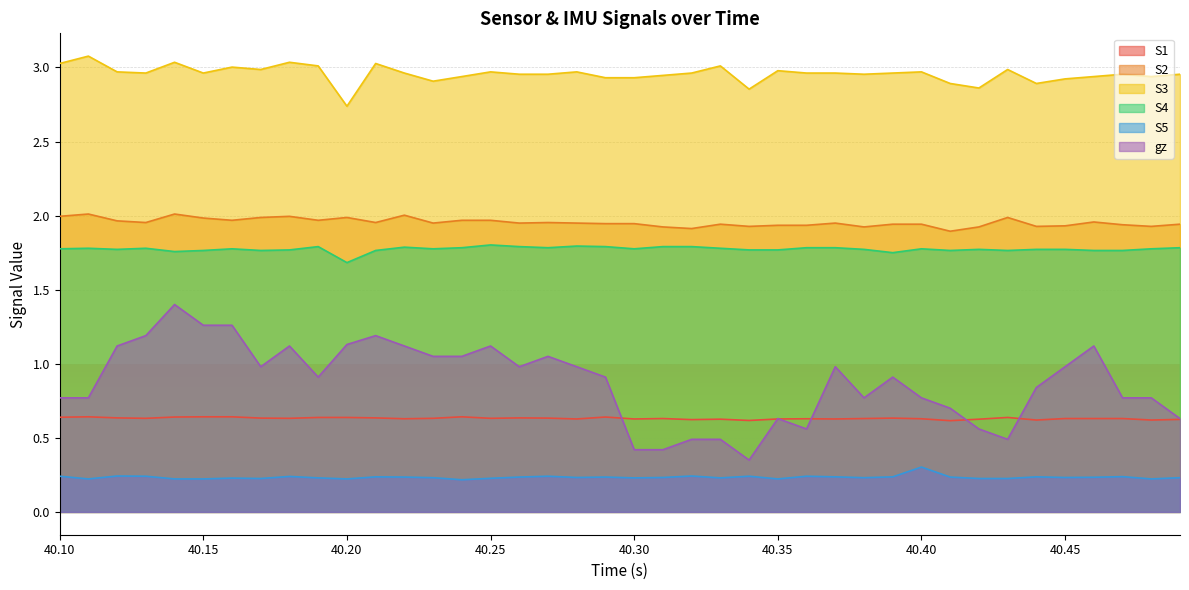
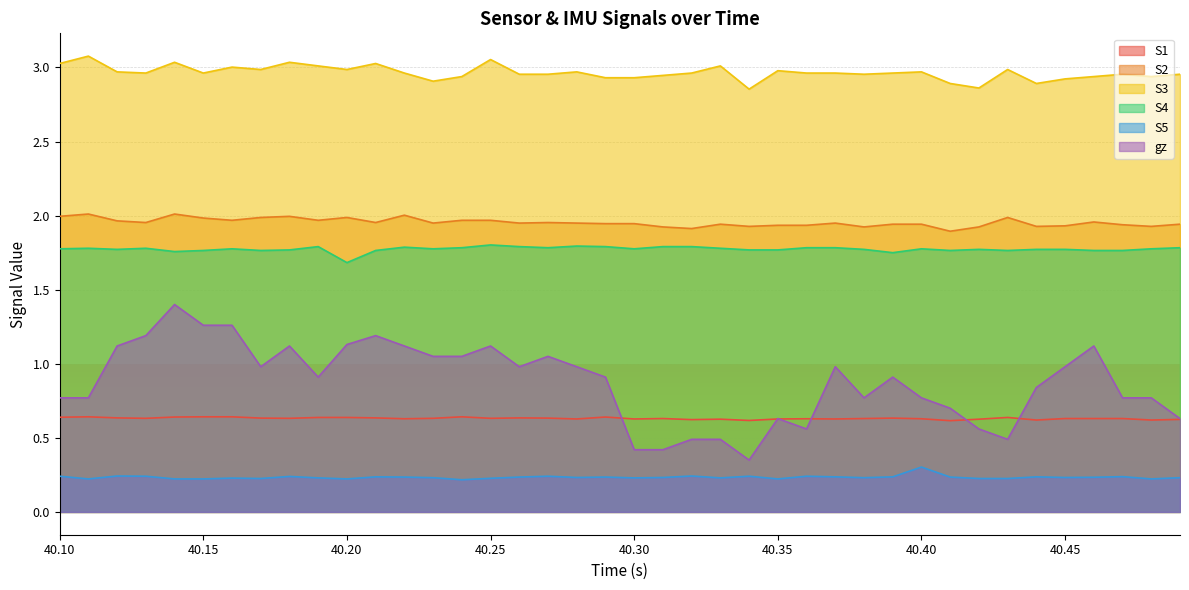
S3, 40.20: 2.74 -> 2.99
S3, 40.25: 2.97 -> 3.05
